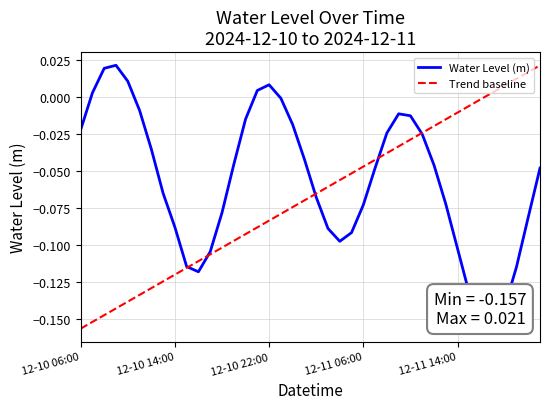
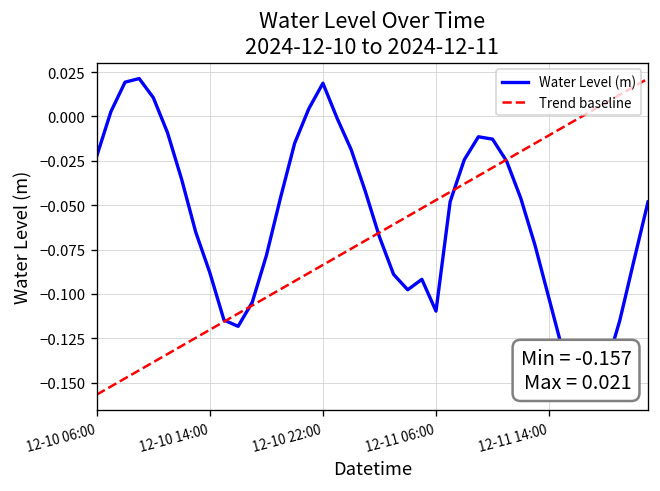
Water Level (m), 12-10 22:00: 0.008 -> 0.019
Water Level (m), 12-11 06:00: -0.073 -> -0.110
